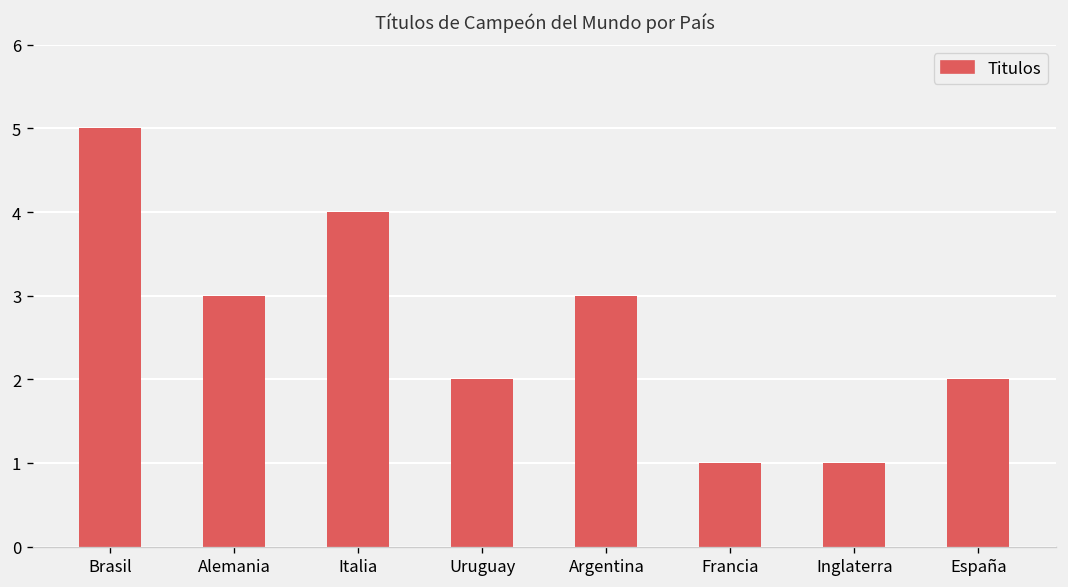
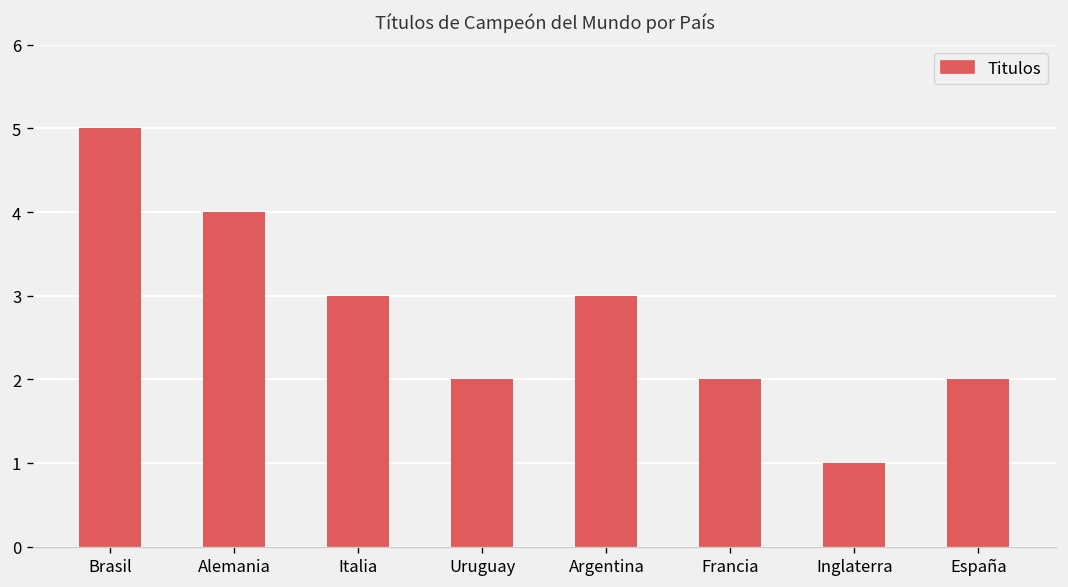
Alemania: 3 -> 4
Italia: 4 -> 3
Francia: 1 -> 2
